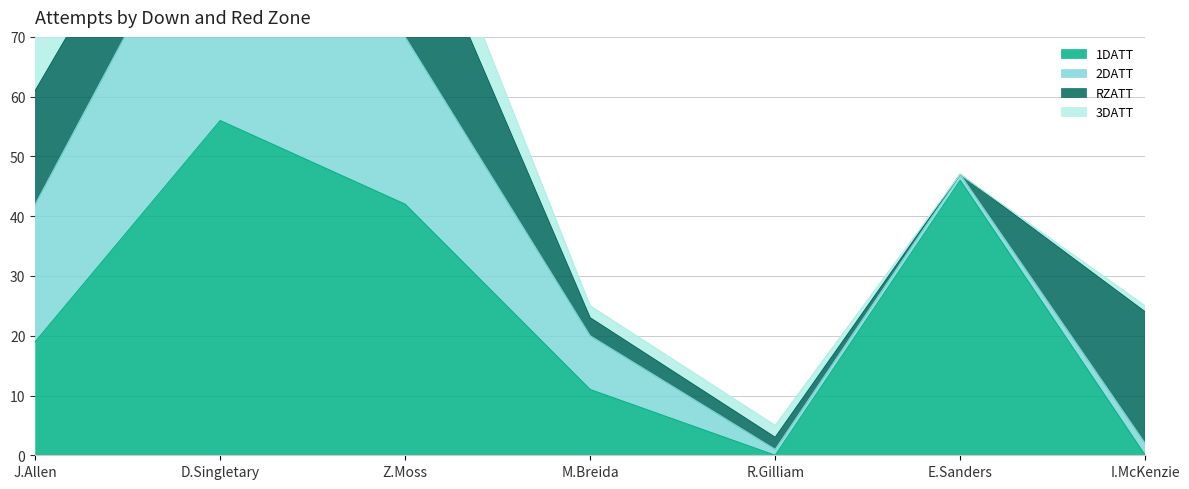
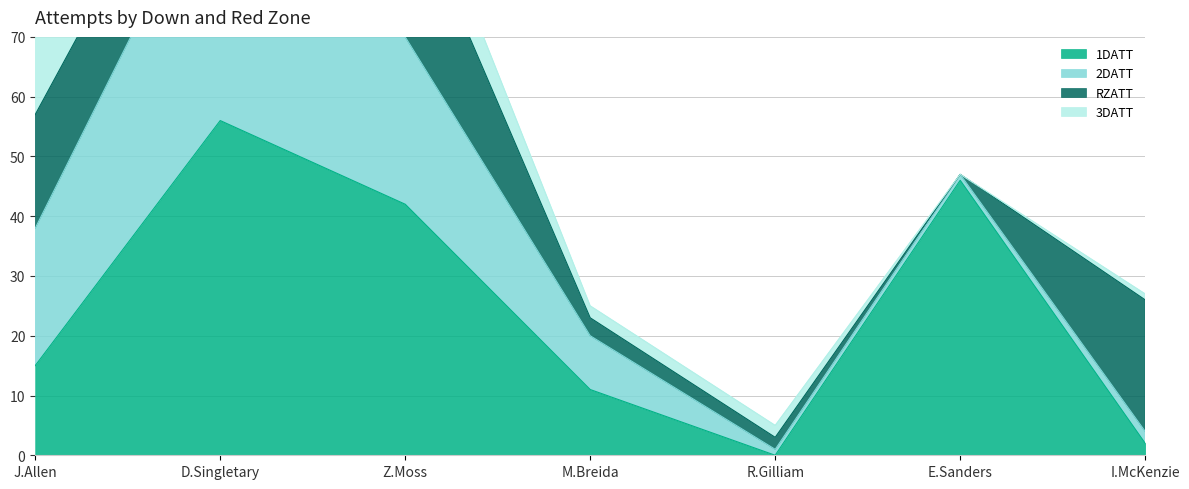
1DATT, J.Allen: 19 -> 15
1DATT, I.McKenzie: 0 -> 2
